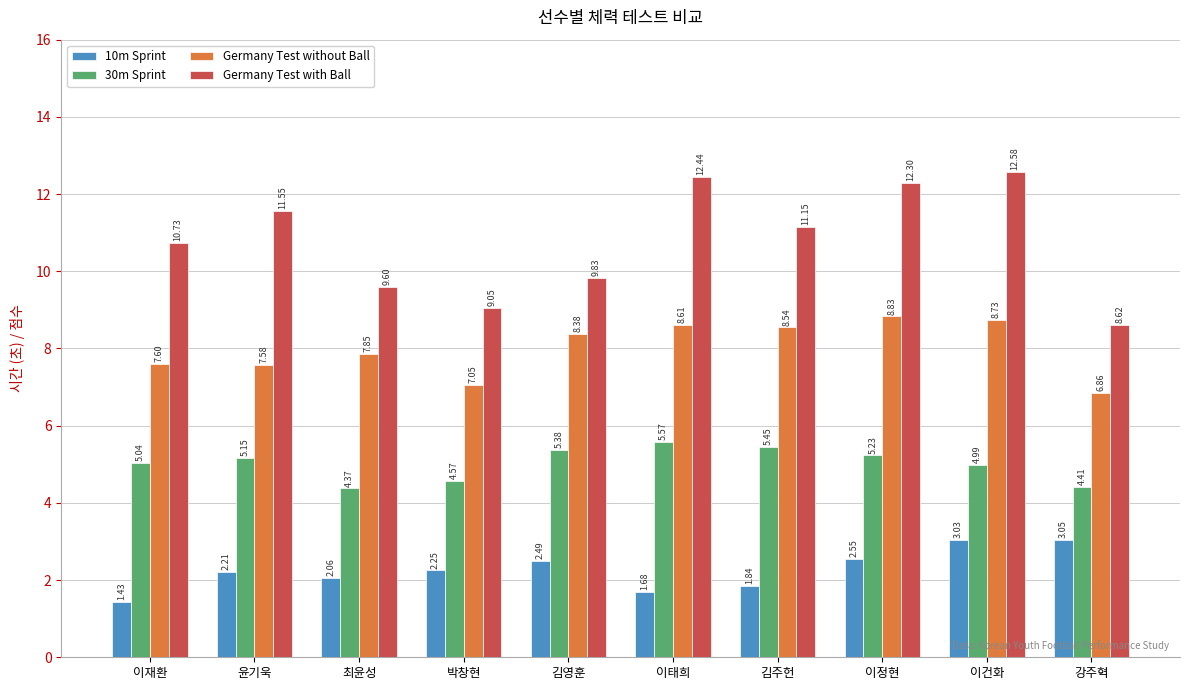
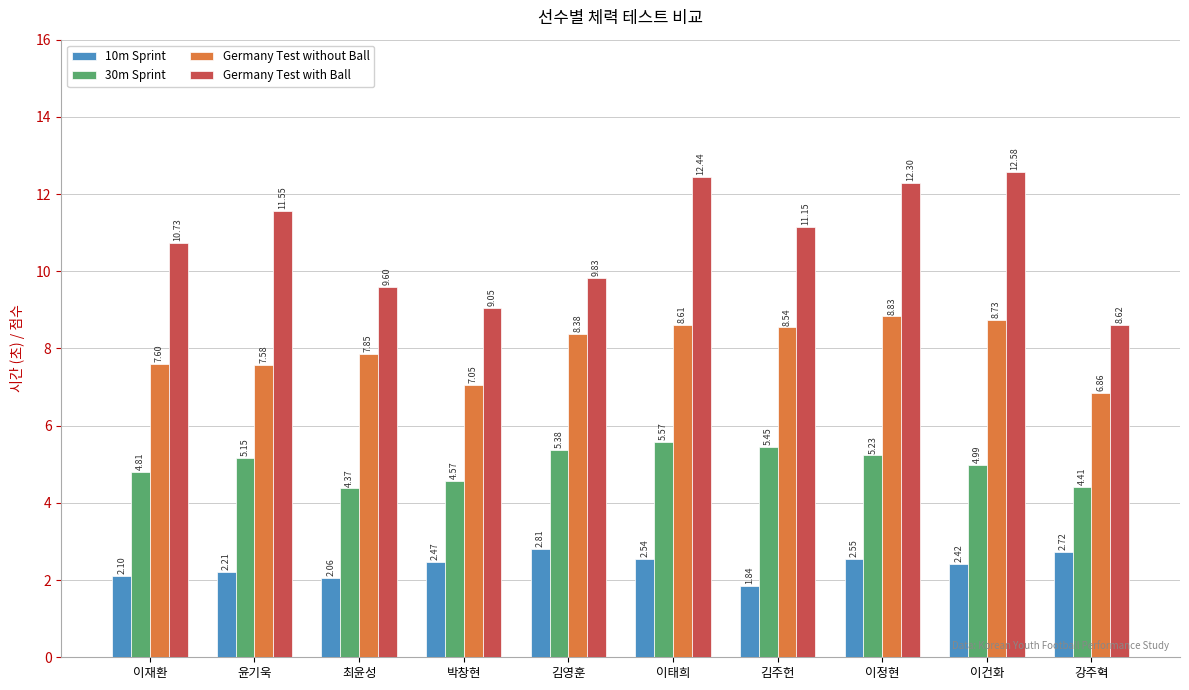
10m Sprint, 이재환: 1.43 -> 2.10
30m Sprint, 이재환: 5.04 -> 4.81
10m Sprint, 박창현: 2.25 -> 2.47
10m Sprint, 김영훈: 2.49 -> 2.81
10m Sprint, 이태희: 1.68 -> 2.54
10m Sprint, 이건화: 3.03 -> 2.42
10m Sprint, 강주혁: 3.05 -> 2.72
